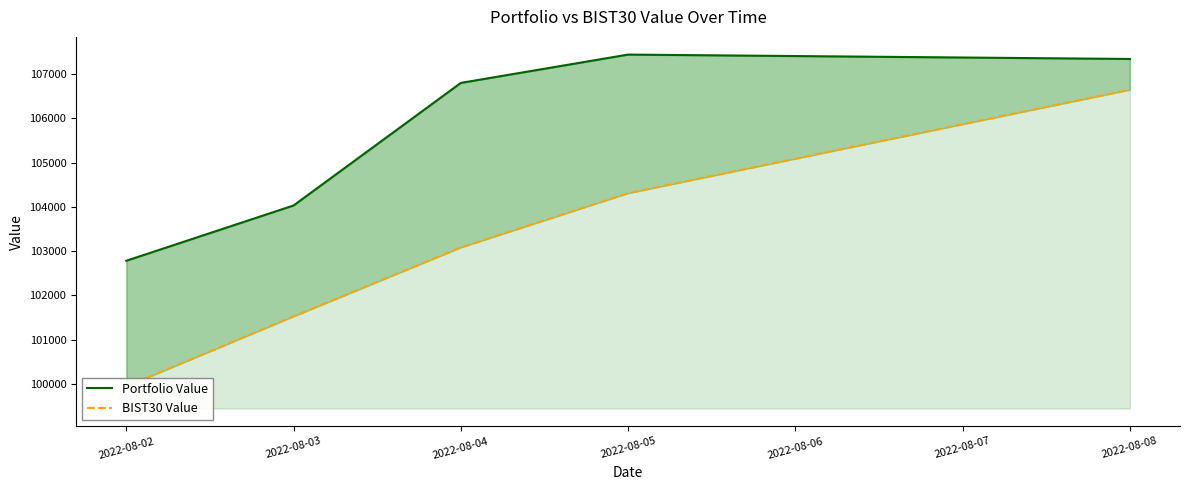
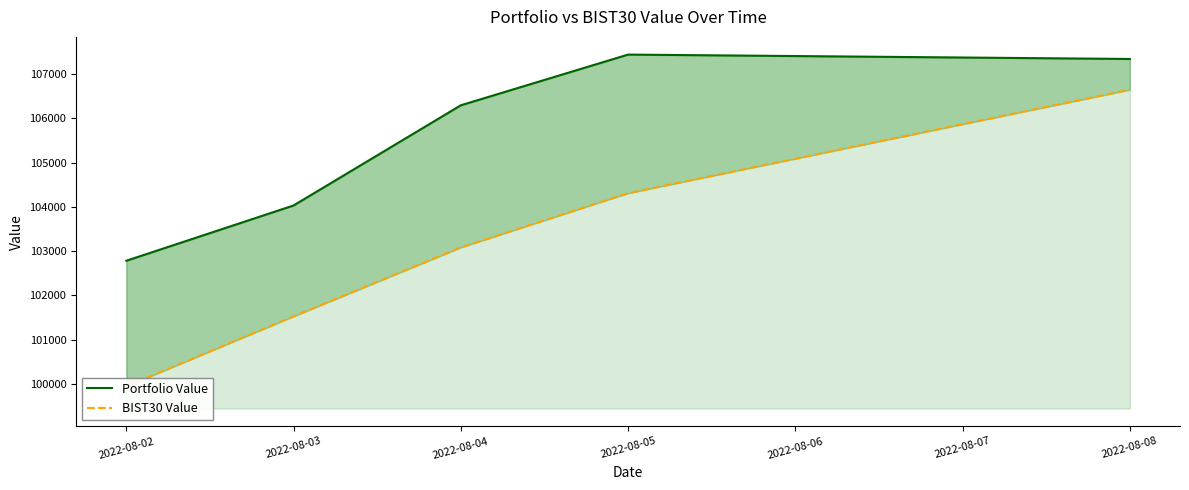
Portfolio Value, 2022-08-04: 106800 -> 106300
